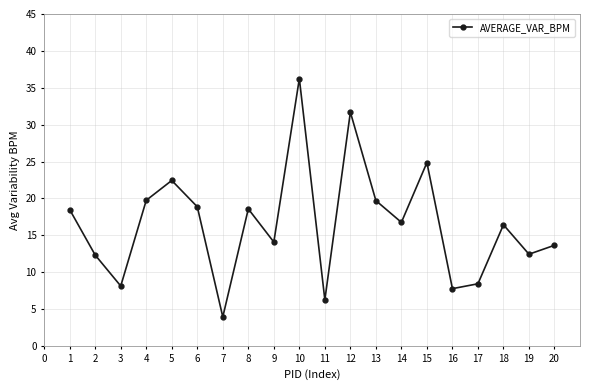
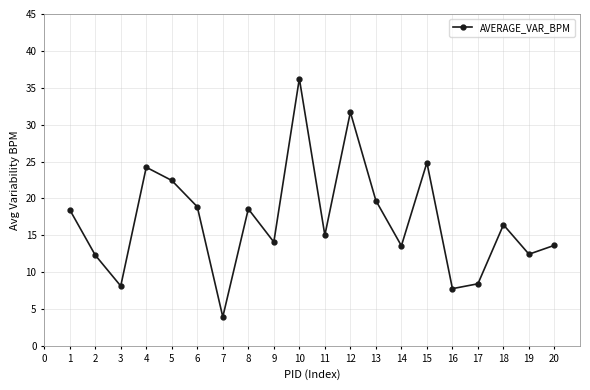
4: 20 -> 24
11: 6 -> 15
14: 17 -> 14
